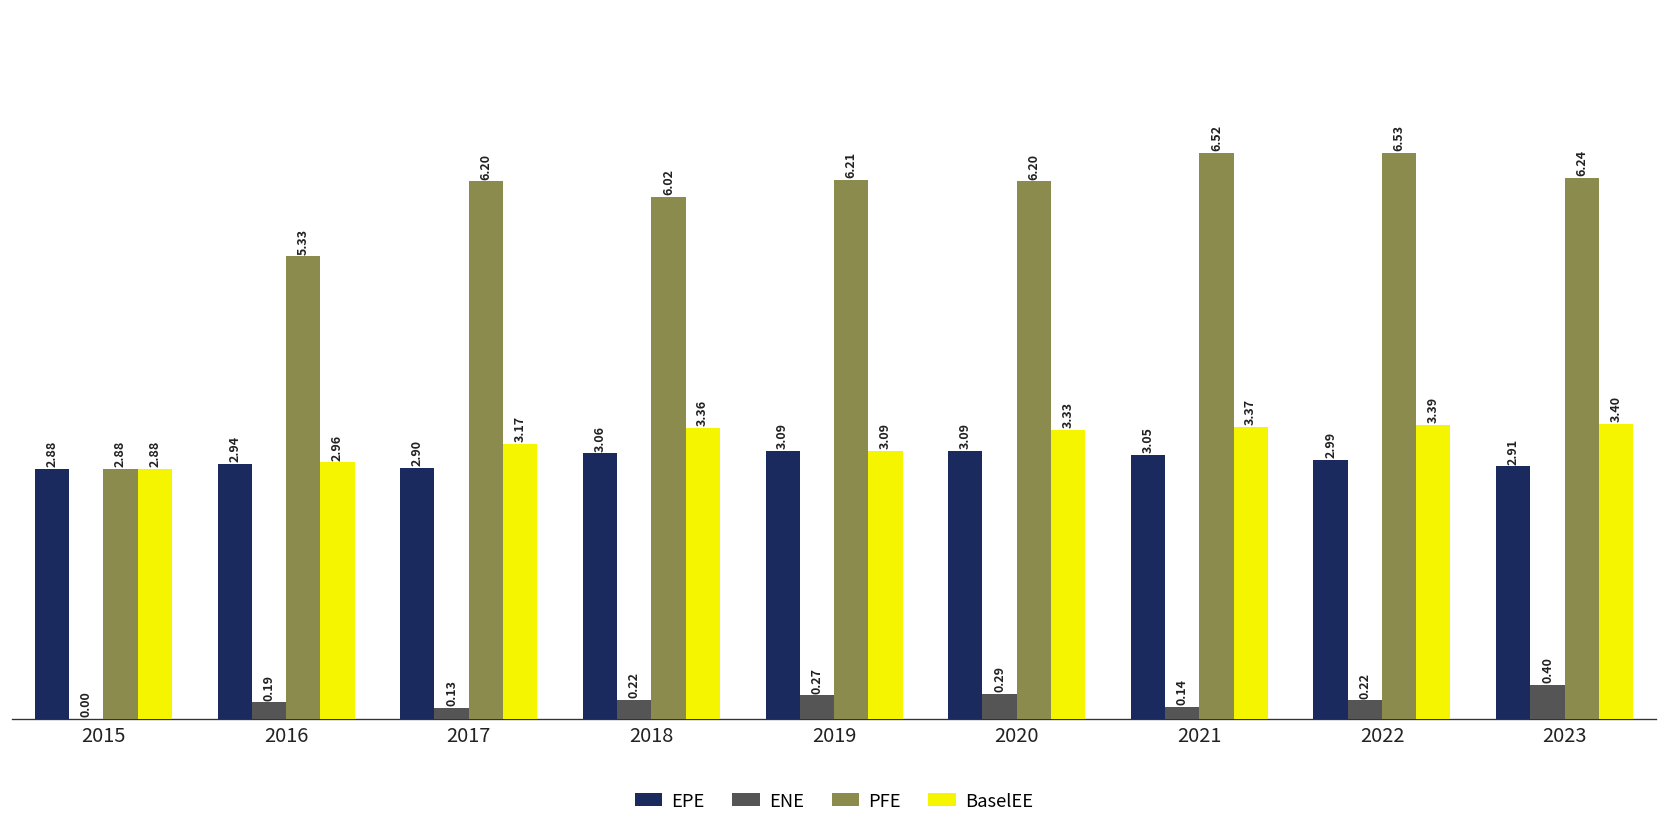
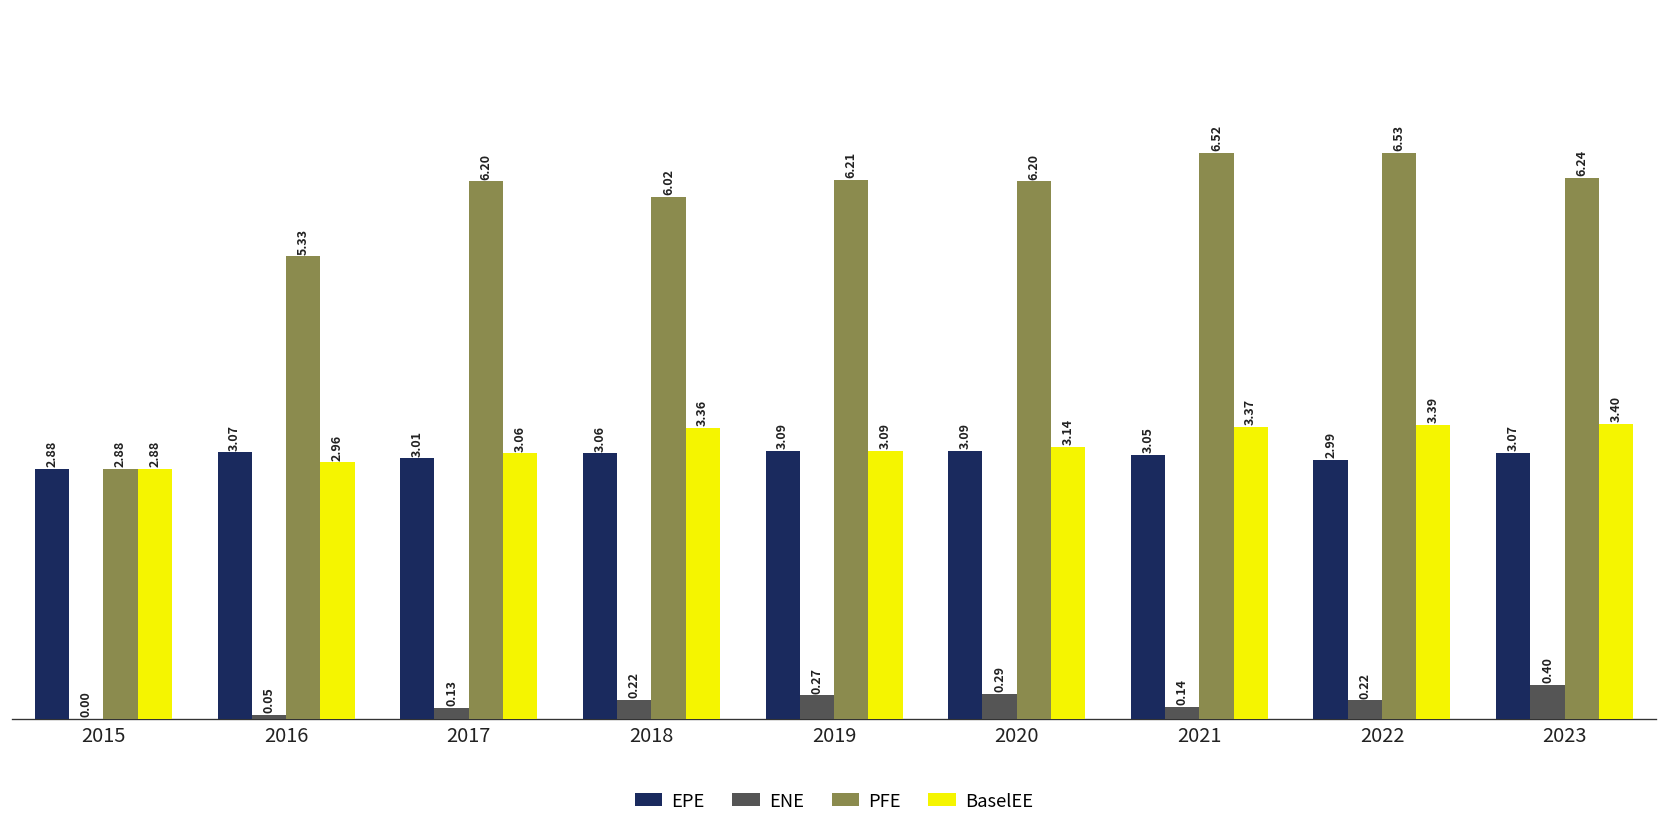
EPE, 2016: 2.94 -> 3.07
ENE, 2016: 0.19 -> 0.05
EPE, 2017: 2.90 -> 3.01
BaselEE, 2017: 3.17 -> 3.06
BaselEE, 2020: 3.33 -> 3.14
EPE, 2023: 2.91 -> 3.07
